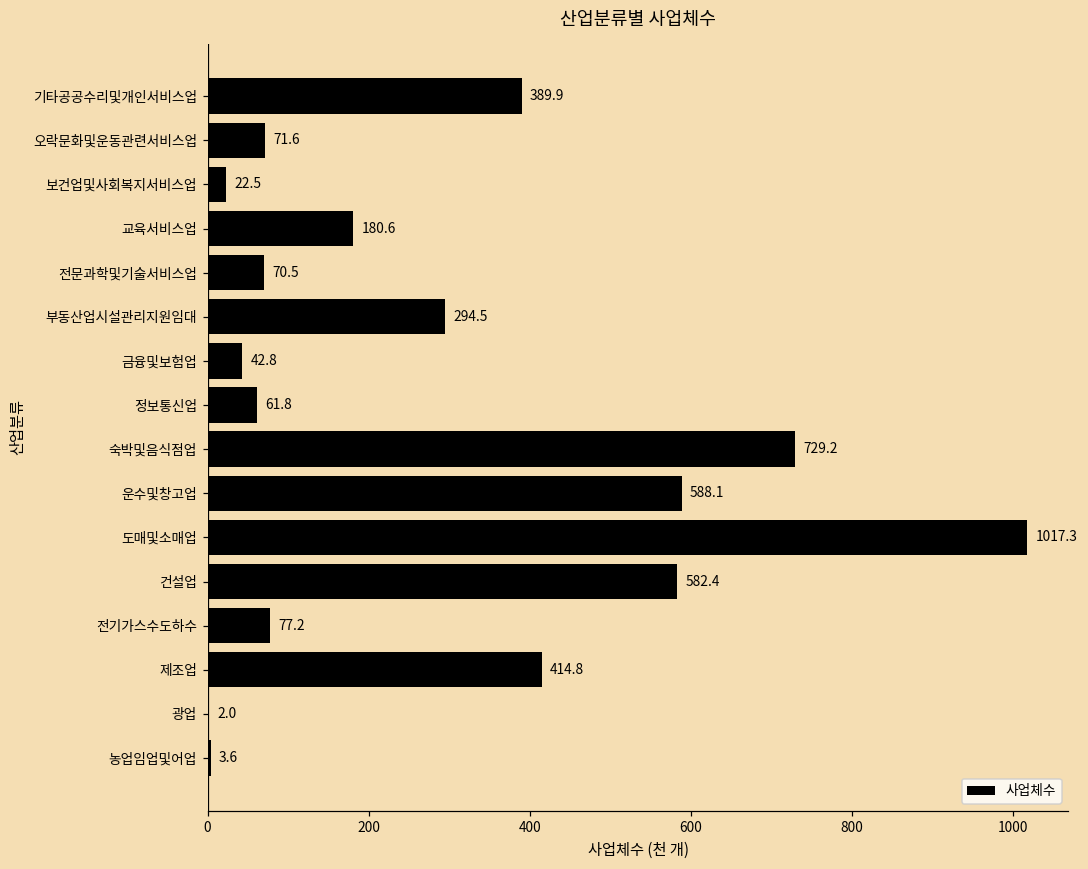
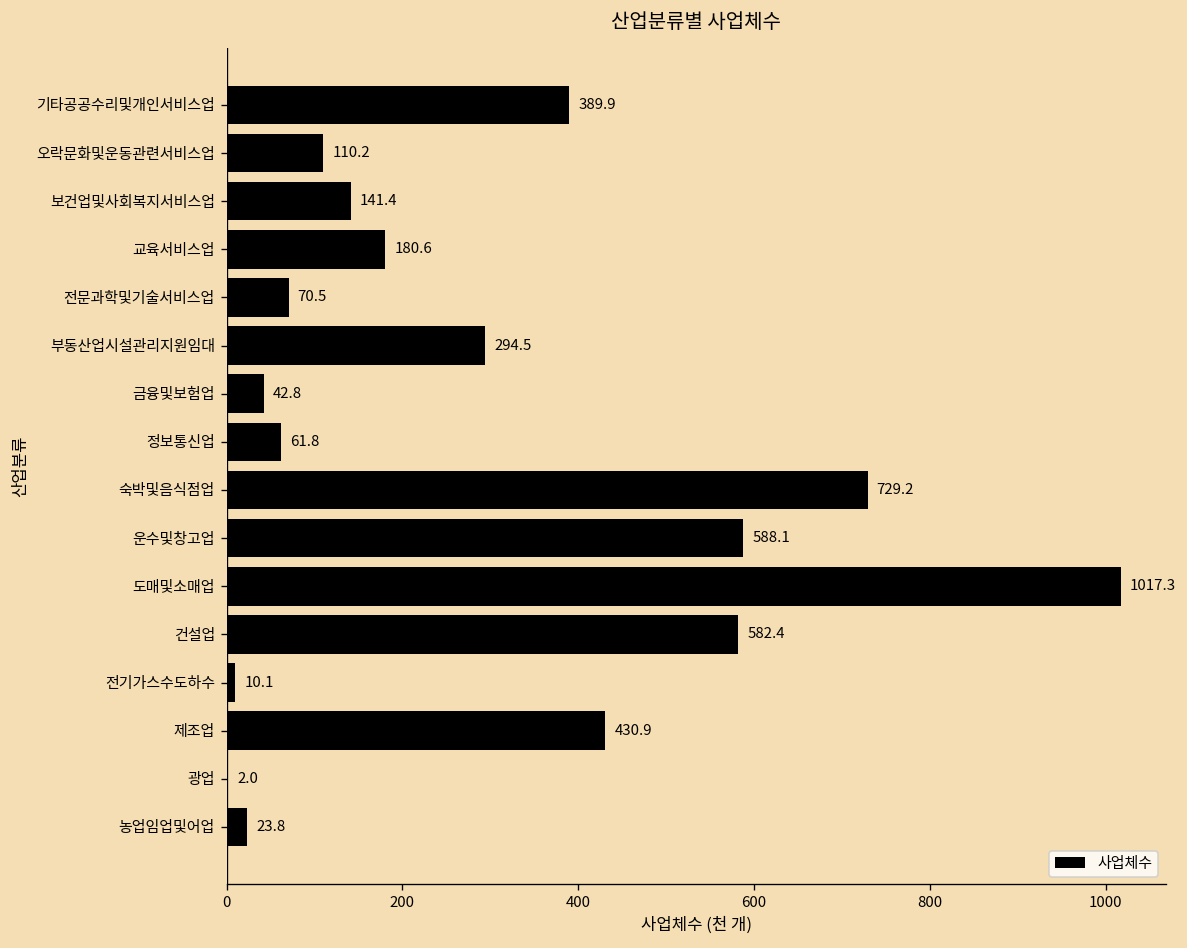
오락문화및운동관련서비스업: 71.6 -> 110.2
보건업및사회복지서비스업: 22.5 -> 141.4
전기가스수도하수: 77.2 -> 10.1
제조업: 414.8 -> 430.9
농업임업및어업: 3.6 -> 23.8
